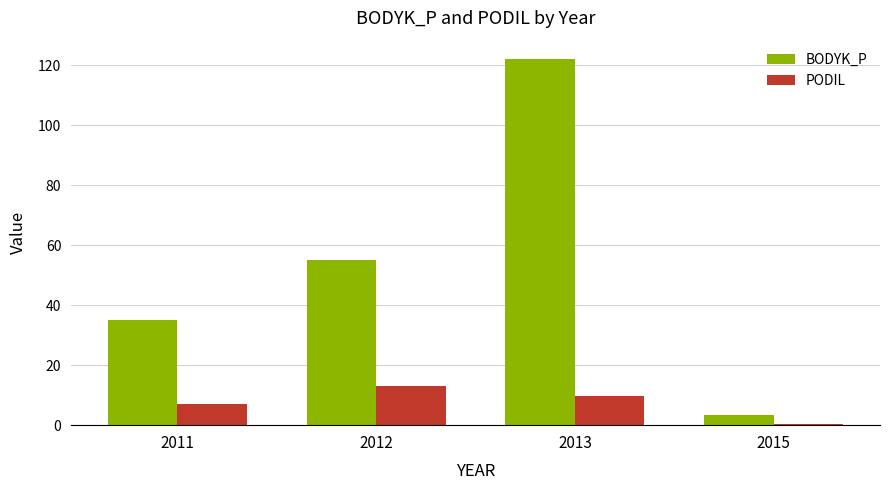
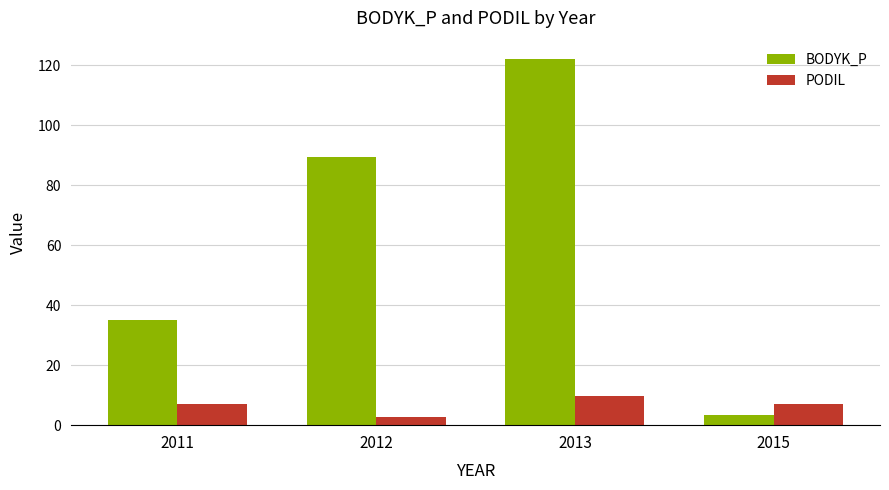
BODYK_P, 2012: 55 -> 89
PODIL, 2012: 13 -> 3
PODIL, 2015: 0 -> 7
